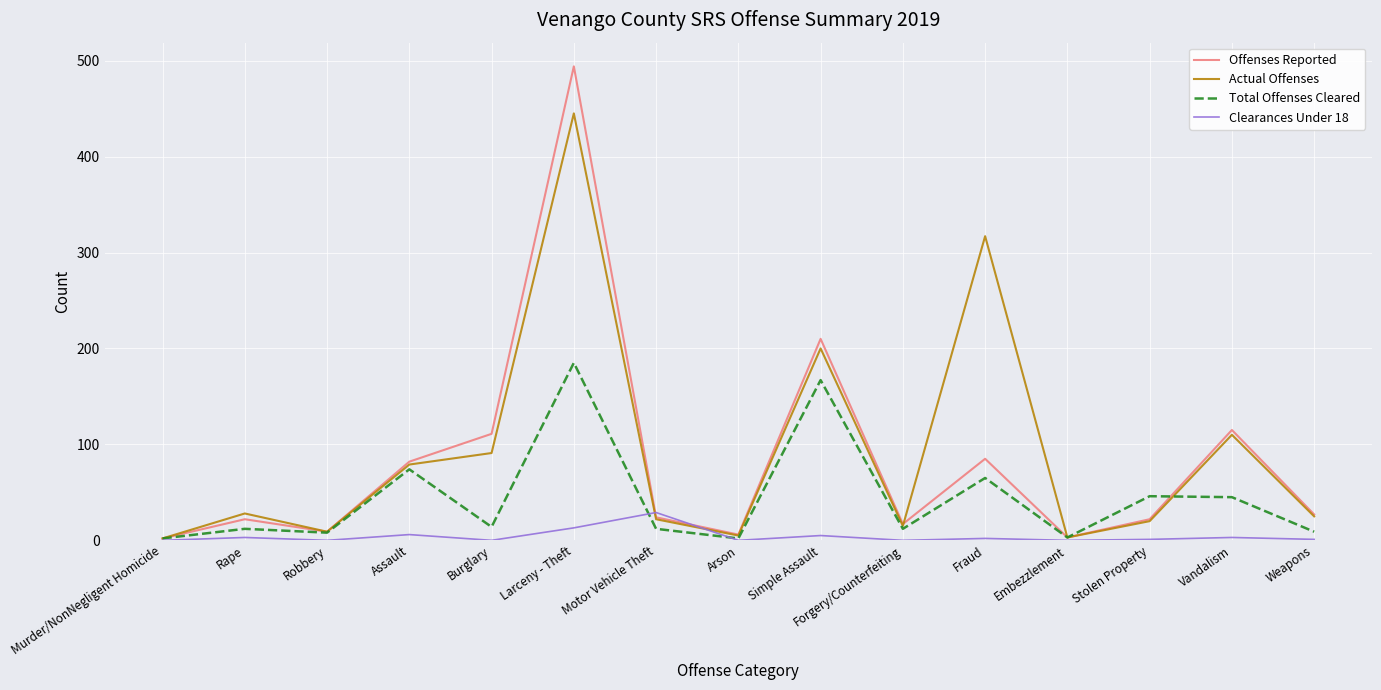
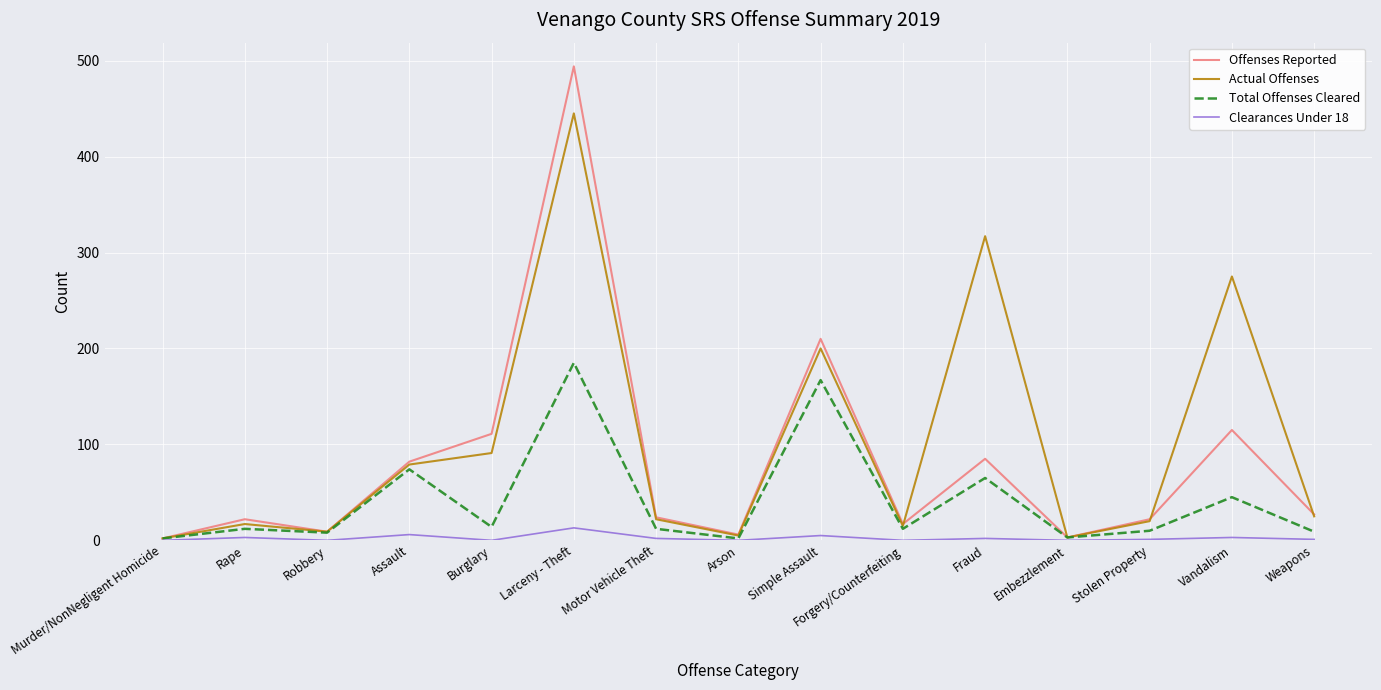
Actual Offenses, Rape: 30 -> 20
Clearances Under 18, Motor Vehicle Theft: 30 -> 0
Total Offenses Cleared, Stolen Property: 50 -> 10
Actual Offenses, Vandalism: 110 -> 280
